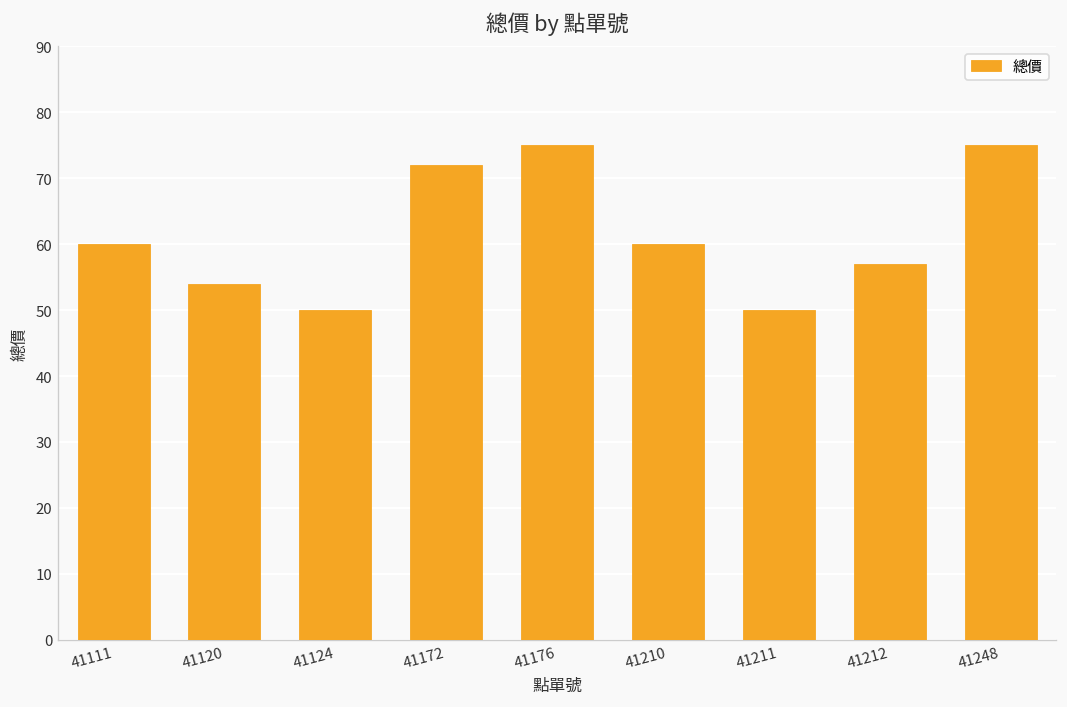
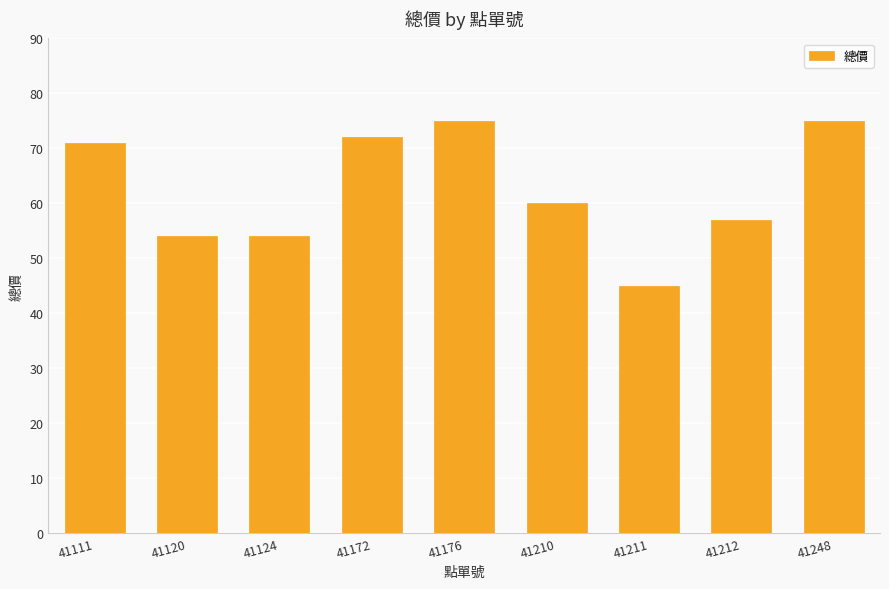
41111: 60 -> 71
41124: 50 -> 54
41211: 50 -> 45
